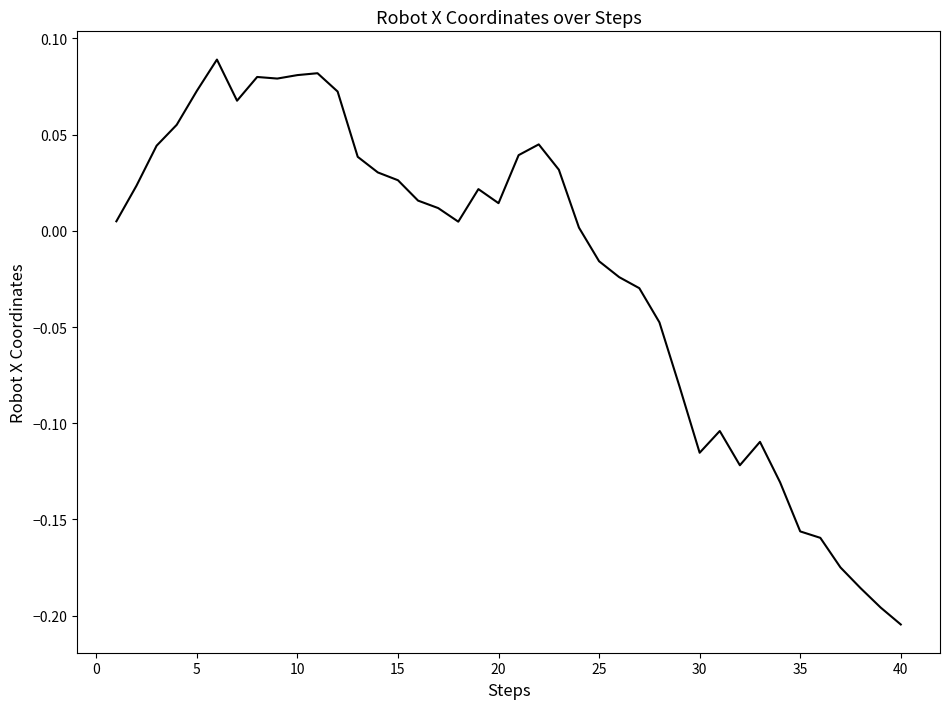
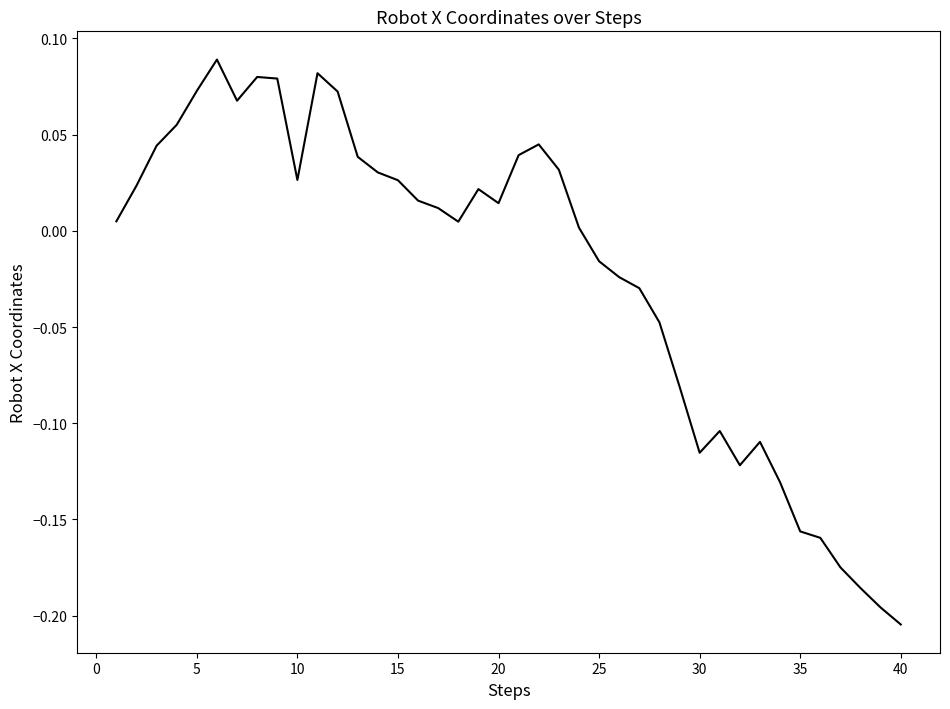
10: 0.081 -> 0.026
